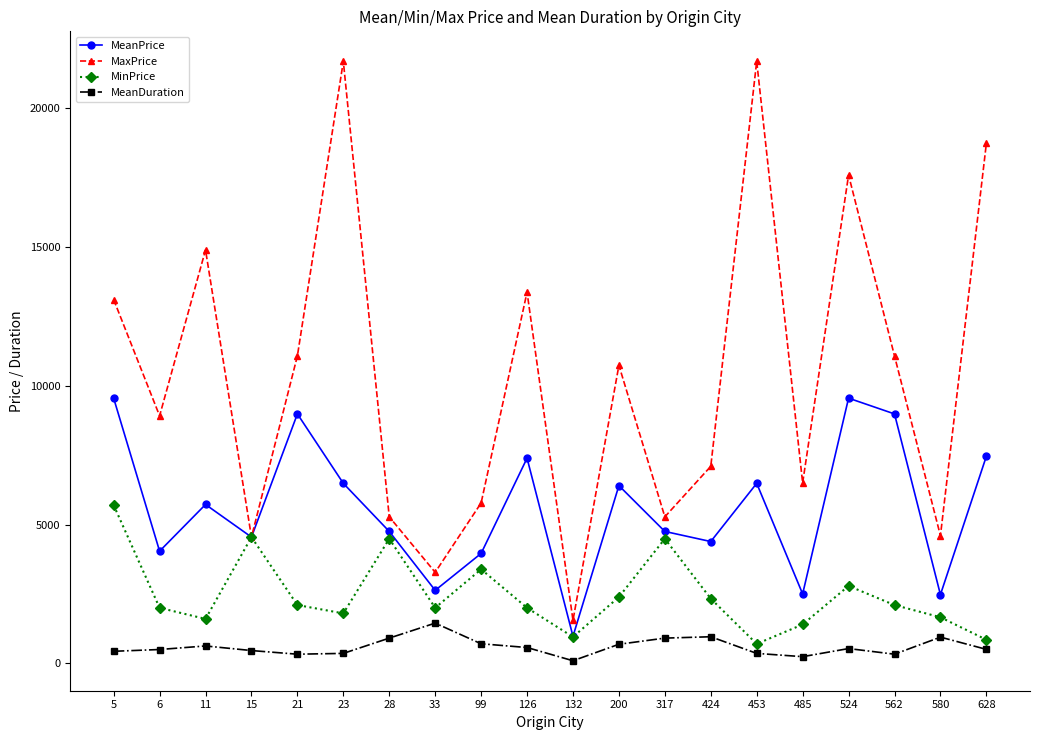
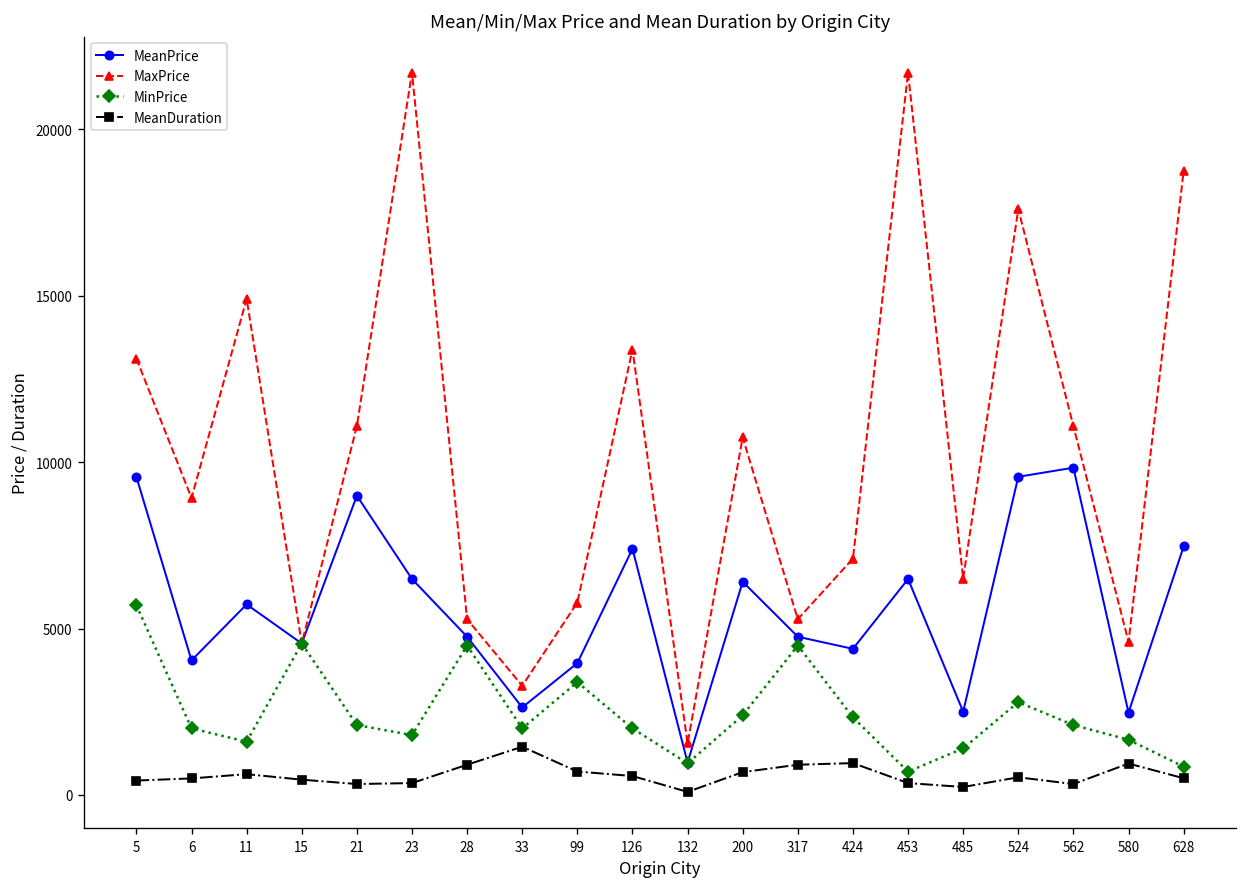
MeanPrice, 562: 9000 -> 9800
